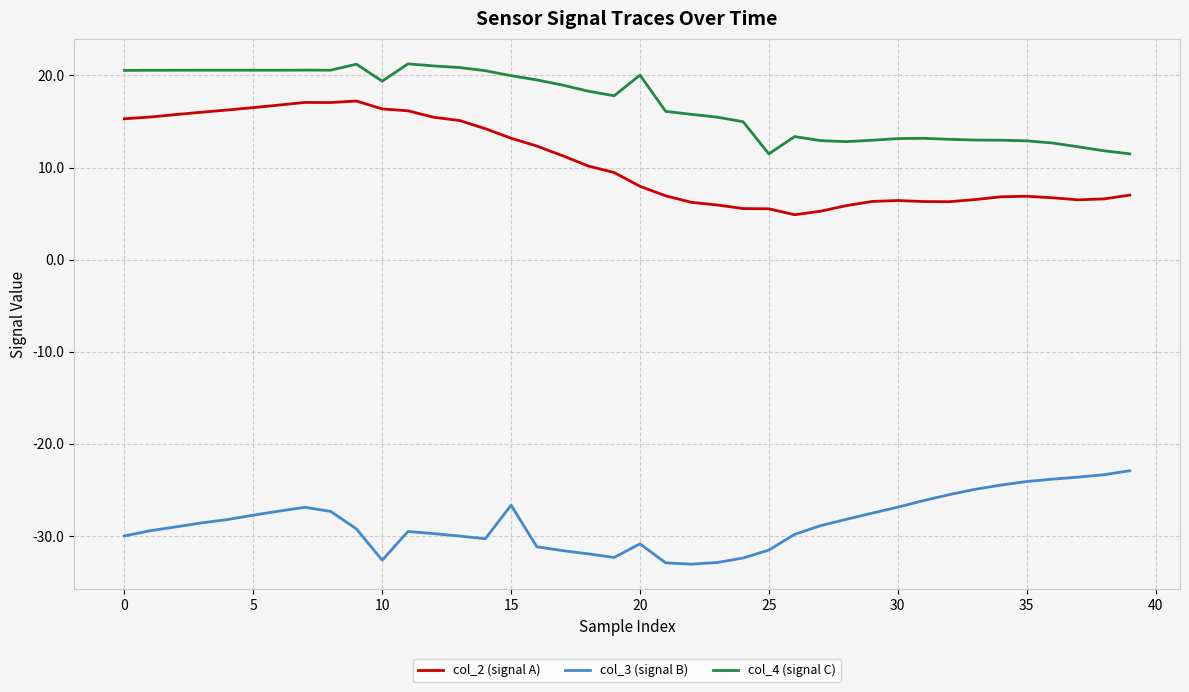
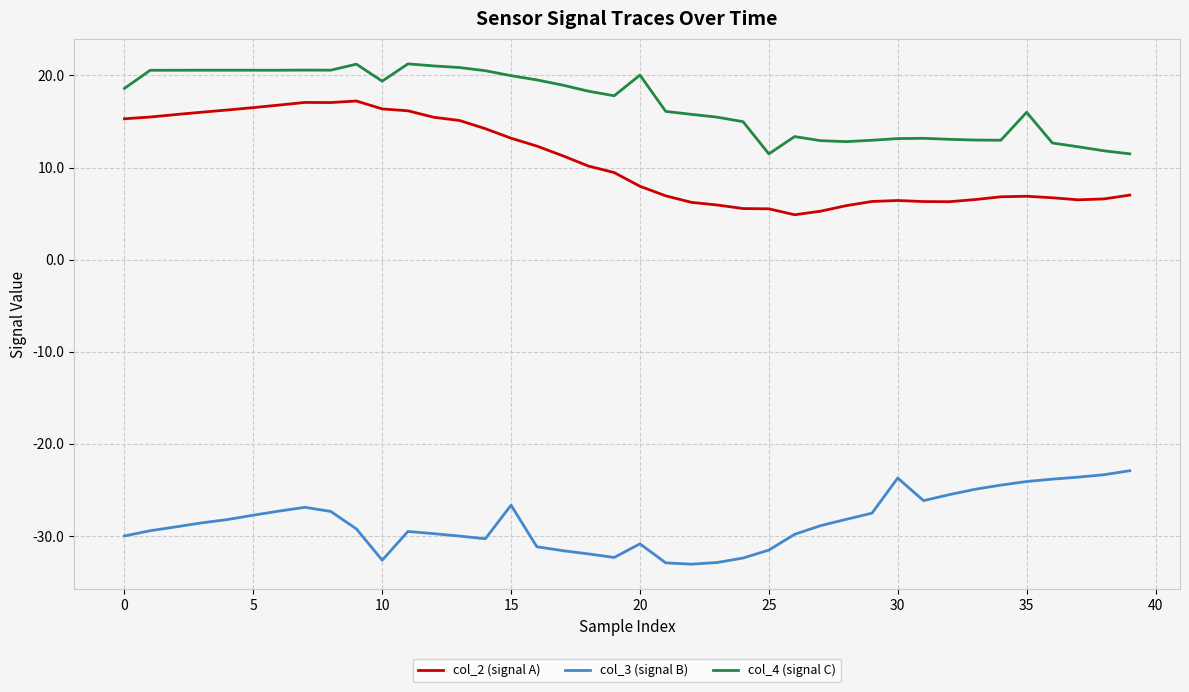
col_4 (signal C), 0: 21 -> 19
col_3 (signal B), 30: -27 -> -24
col_4 (signal C), 35: 13 -> 16
